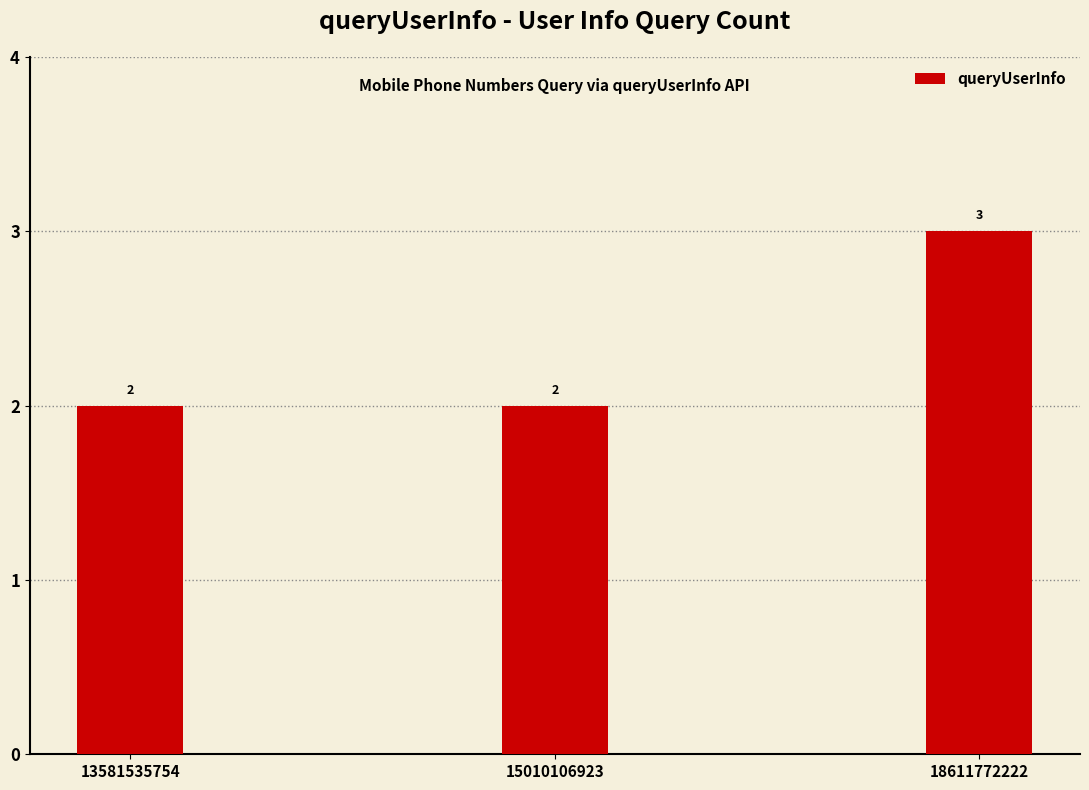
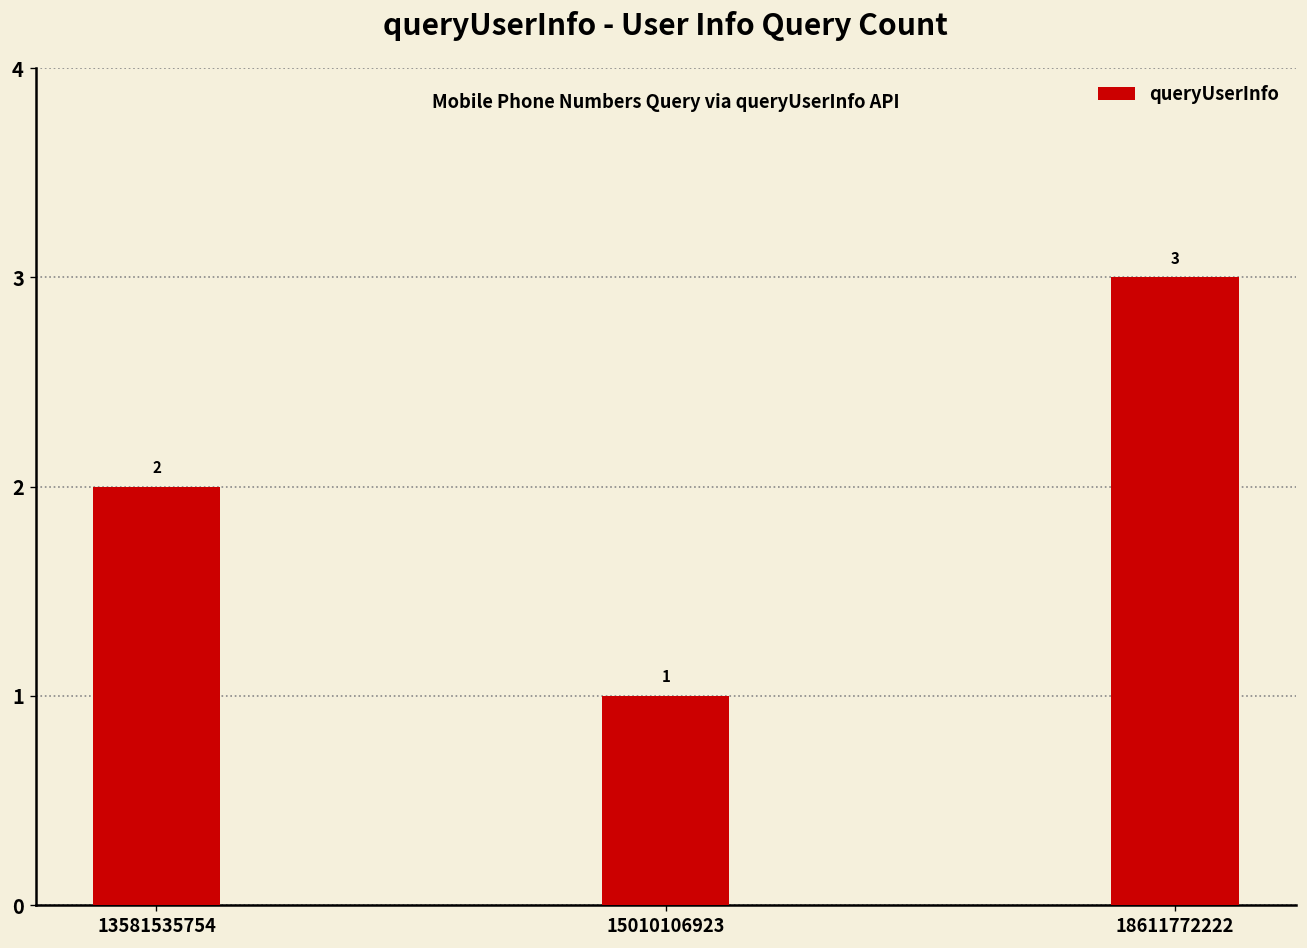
15010106923: 2 -> 1
